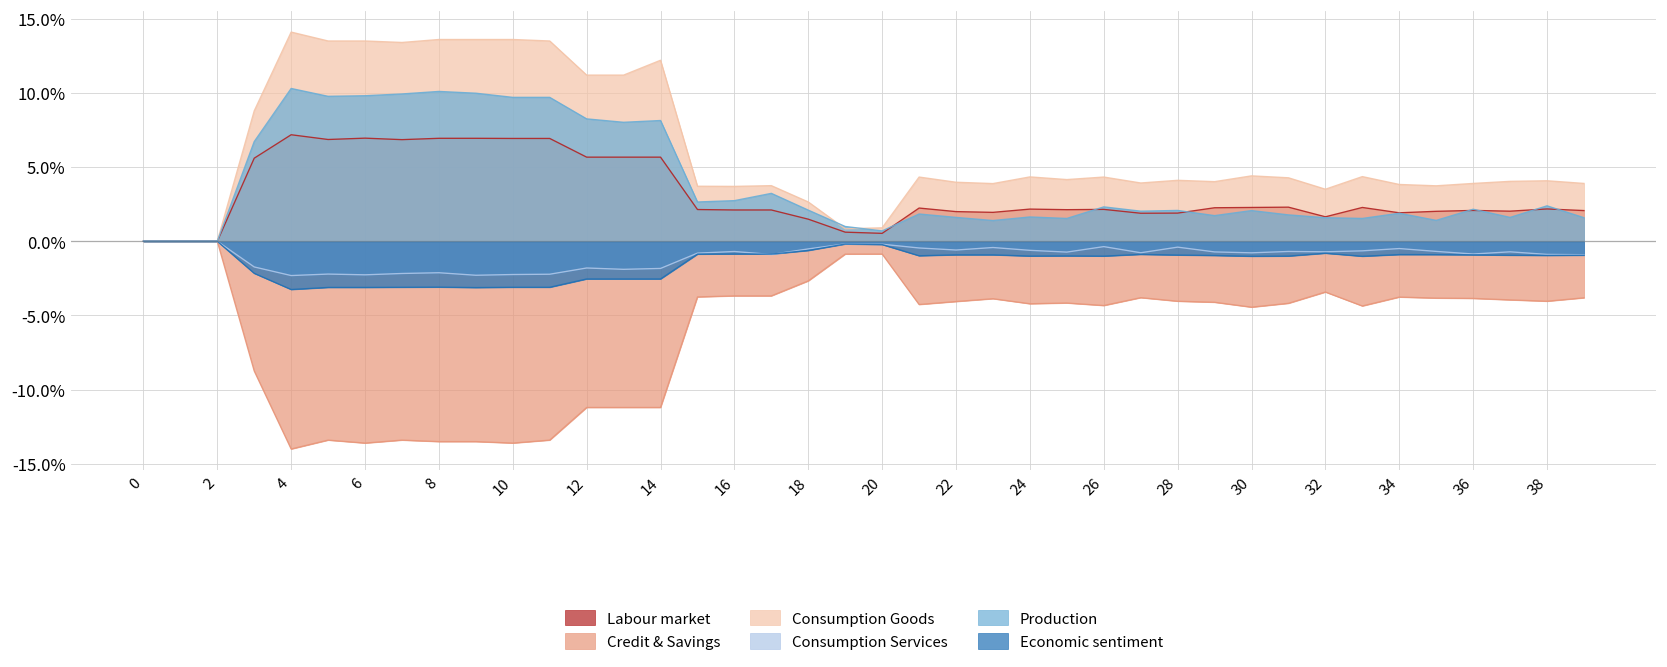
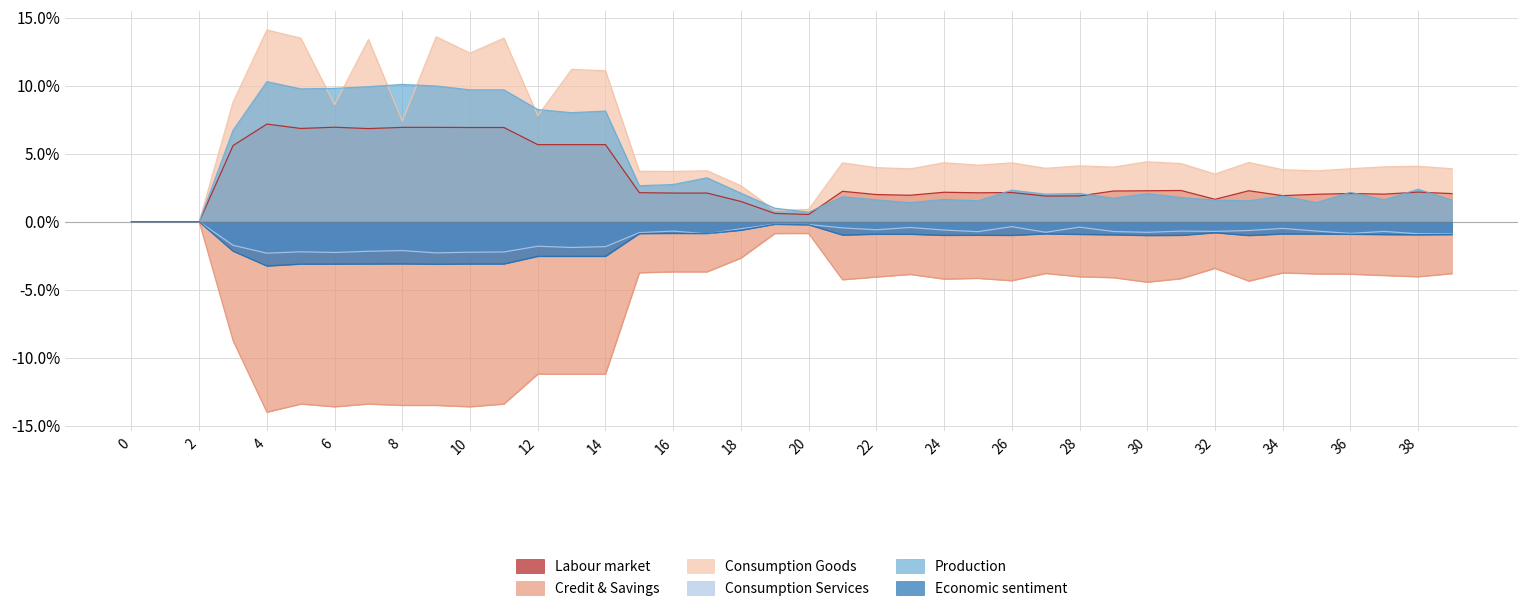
Consumption Goods, 6: 13.5% -> 8.6%
Consumption Goods, 8: 13.6% -> 7.4%
Consumption Goods, 10: 13.6% -> 12.4%
Consumption Goods, 12: 11.2% -> 7.8%
Consumption Goods, 14: 12.2% -> 11.1%
